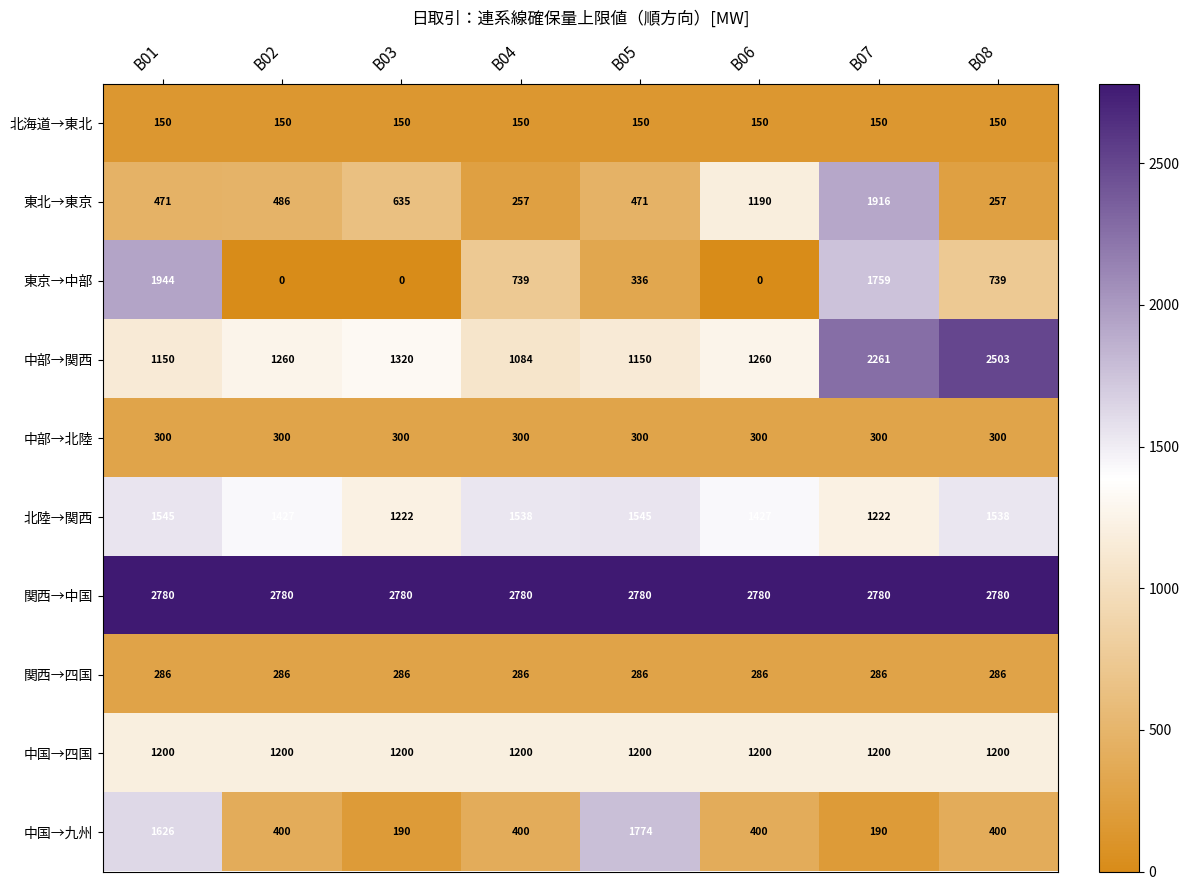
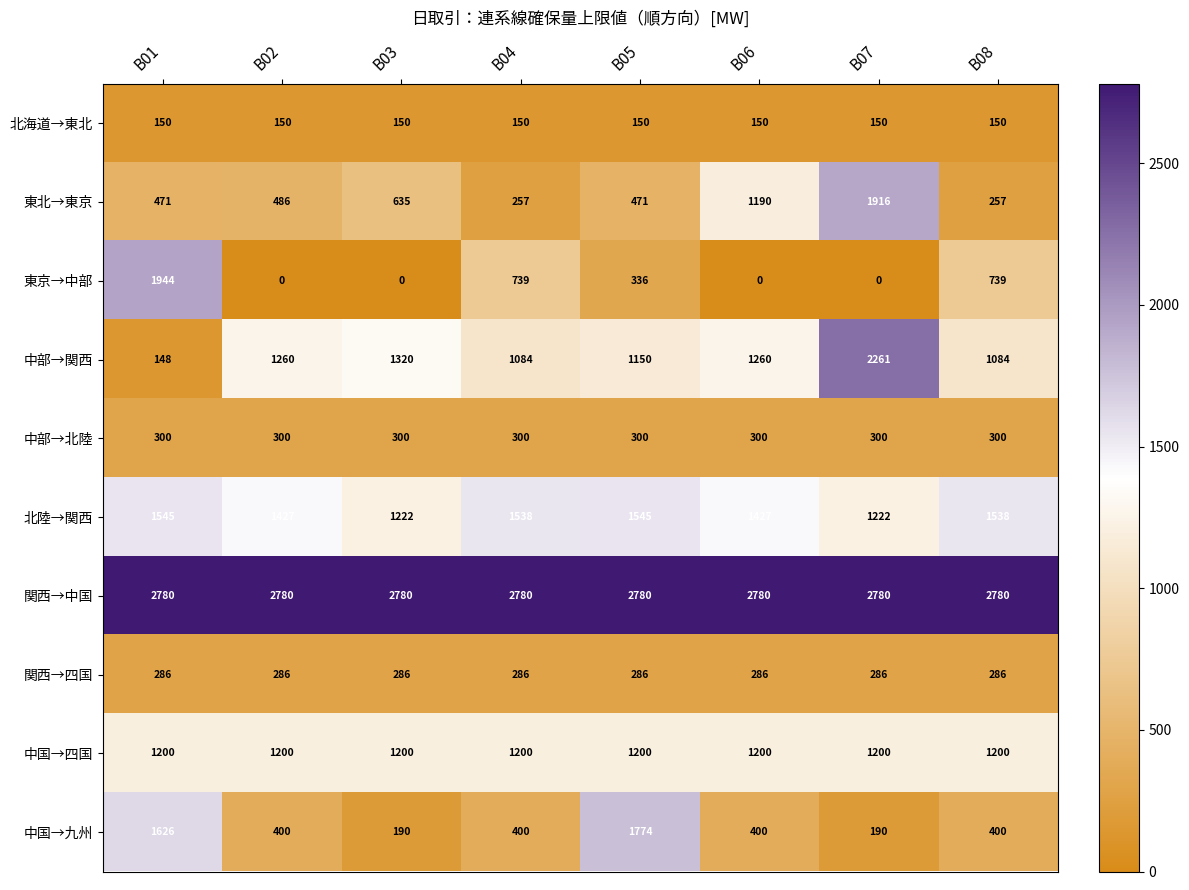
東京→中部, B07: 1759 -> 0
中部→関西, B01: 1150 -> 148
中部→関西, B08: 2503 -> 1084
